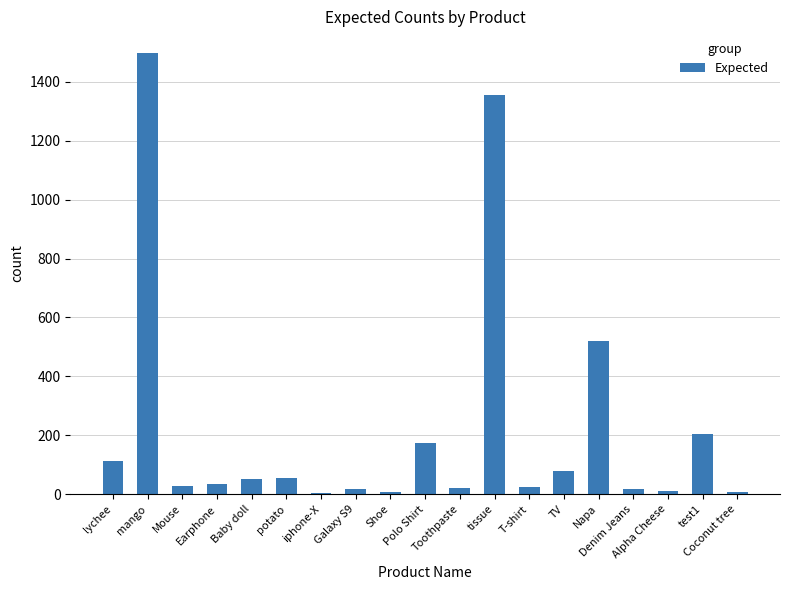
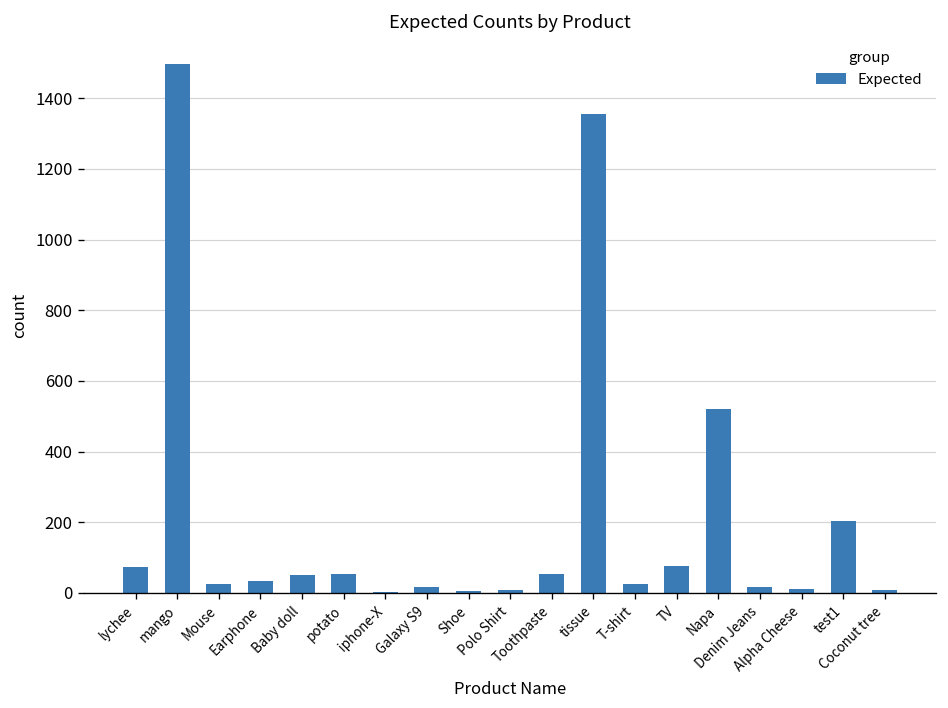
lychee: 110 -> 70
Polo Shirt: 170 -> 10
Toothpaste: 20 -> 50
